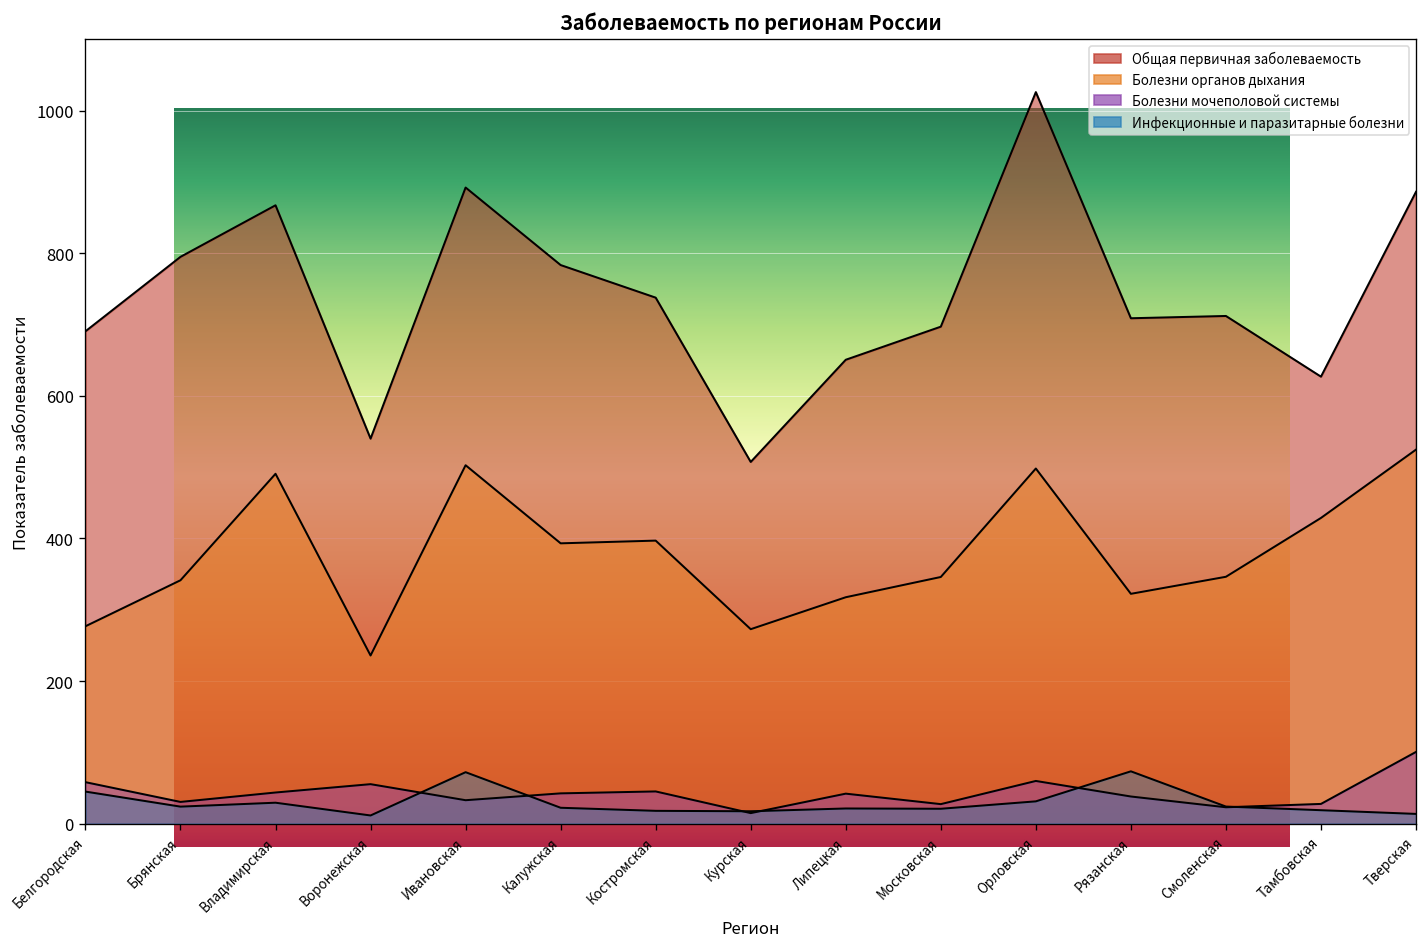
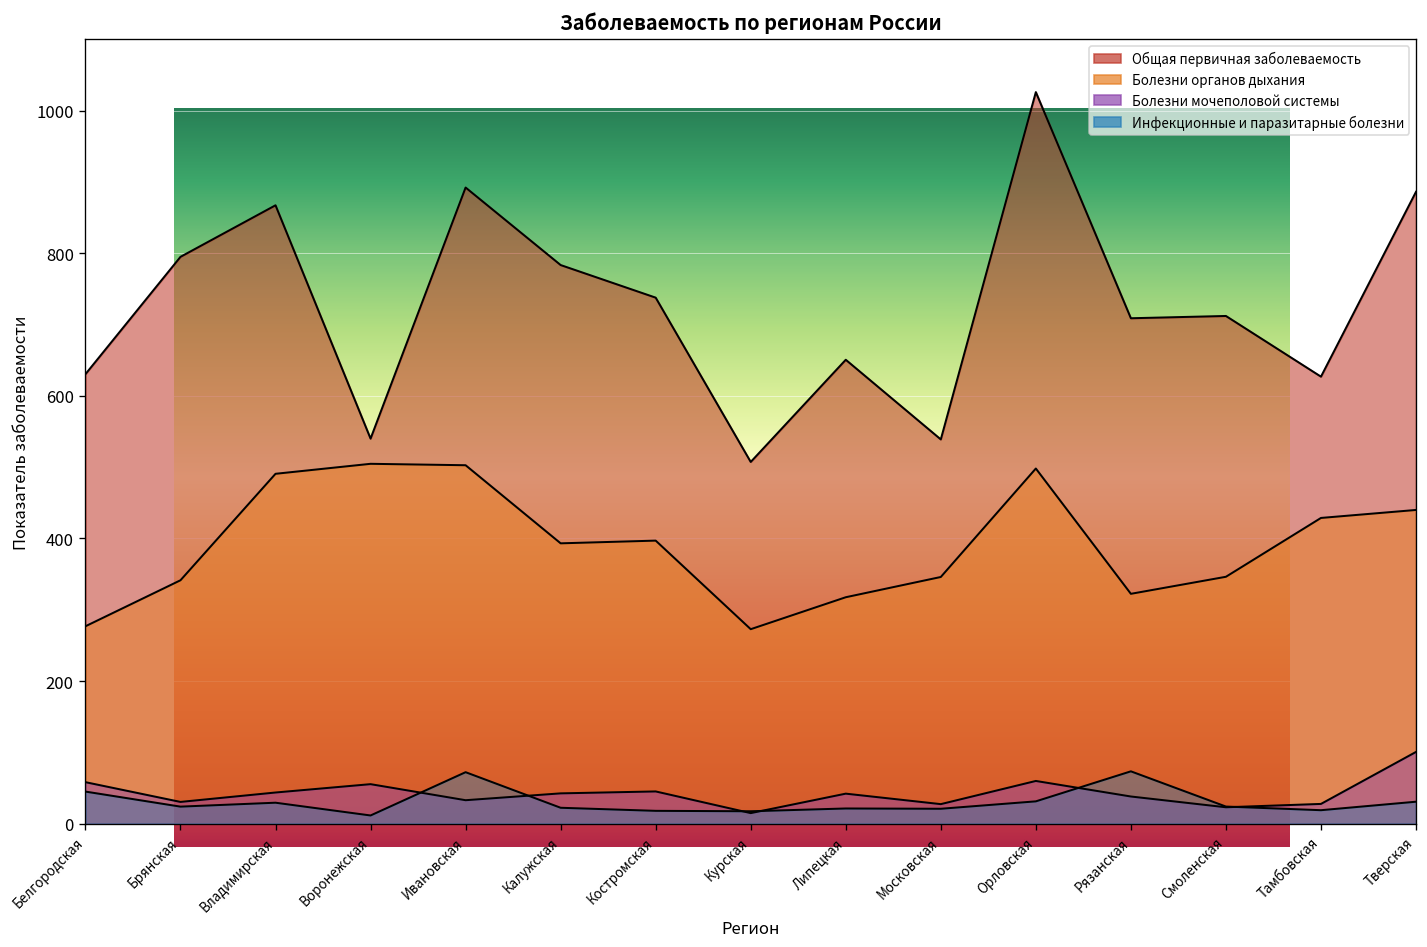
Заболеваемость по регионам России, Общая первичная заболеваемость, Белгородская: 690 -> 630
Заболеваемость по регионам России, Болезни органов дыхания, Воронежская: 240 -> 500
Заболеваемость по регионам России, Общая первичная заболеваемость, Московская: 700 -> 540
Заболеваемость по регионам России, Болезни органов дыхания, Тверская: 520 -> 440
Заболеваемость по регионам России, Инфекционные и паразитарные болезни, Тверская: 10 -> 30
